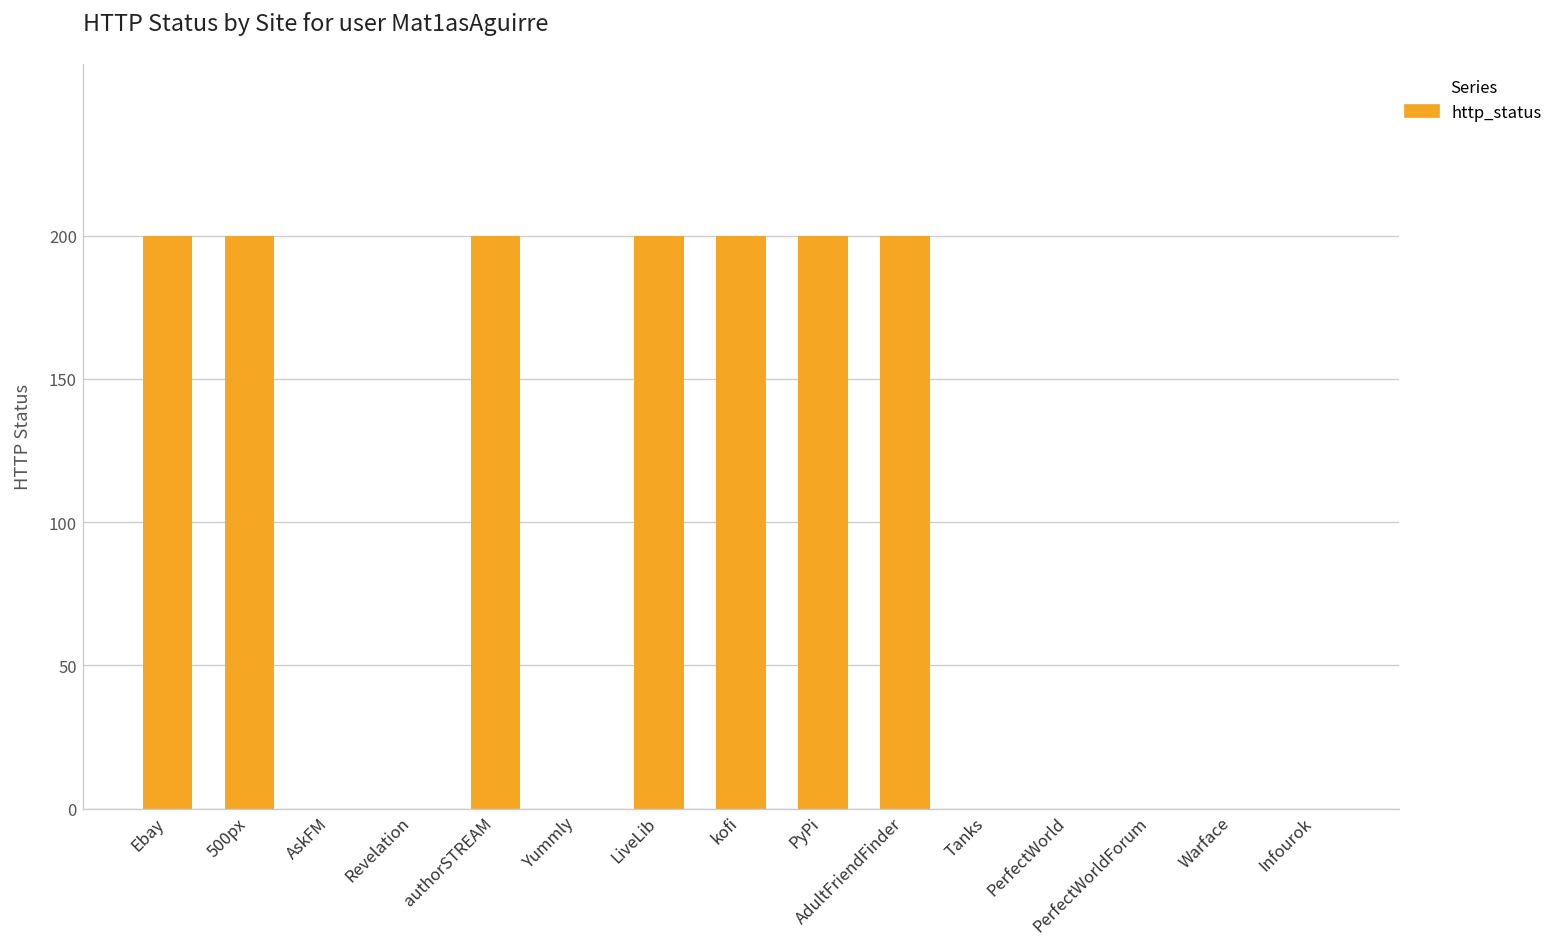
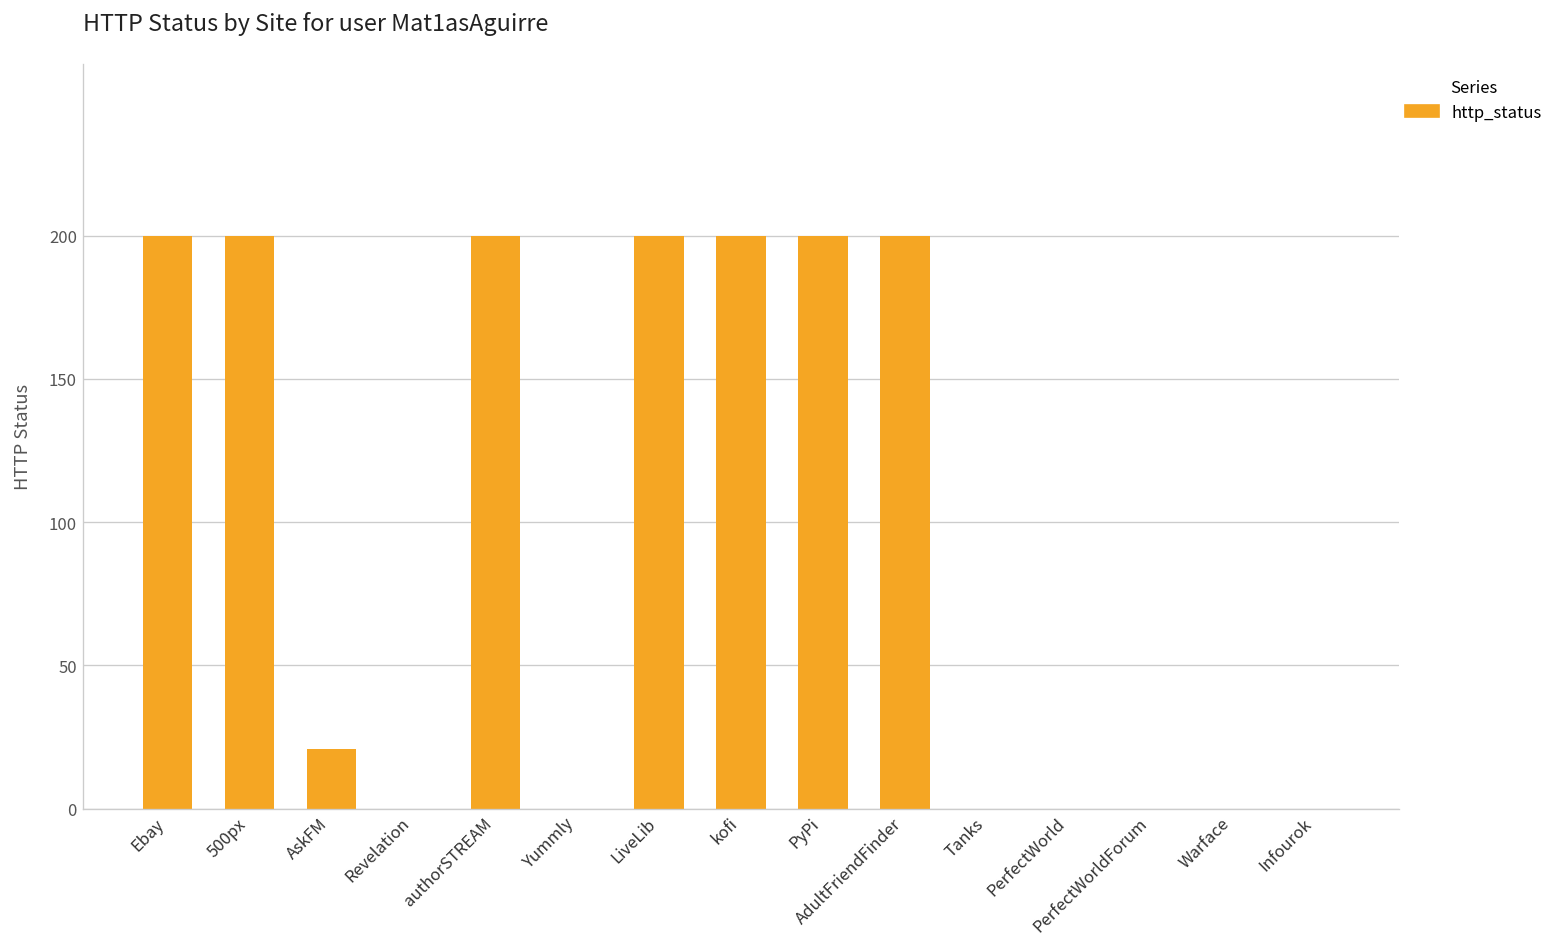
AskFM: 0 -> 21
